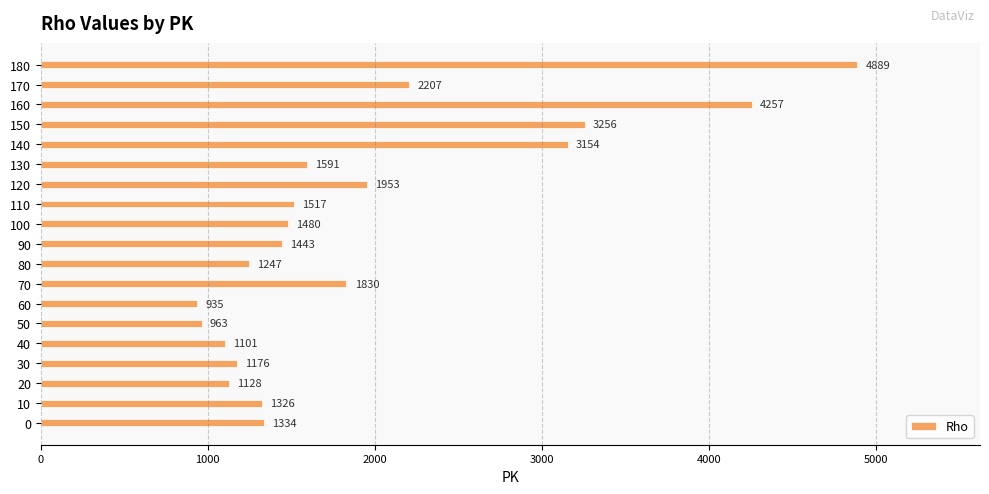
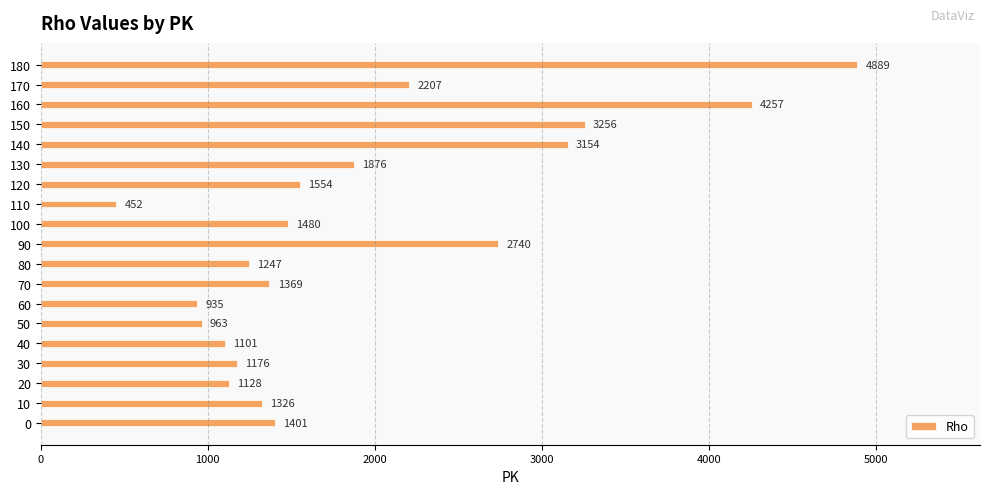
130: 1591 -> 1876
120: 1953 -> 1554
110: 1517 -> 452
90: 1443 -> 2740
70: 1830 -> 1369
0: 1334 -> 1401
